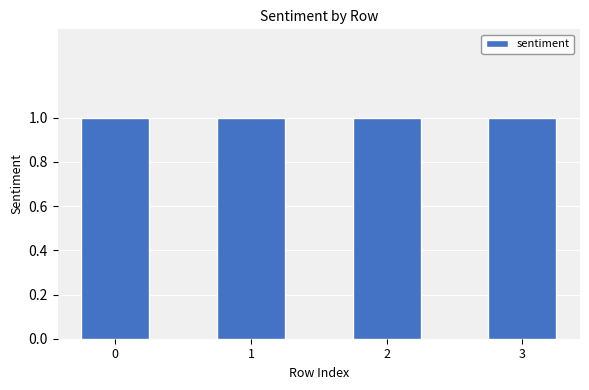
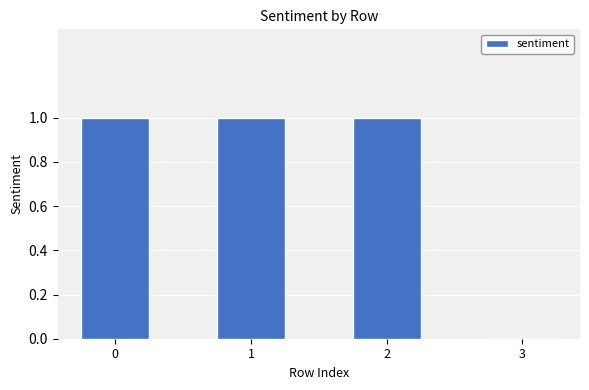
3: 1 -> 0
